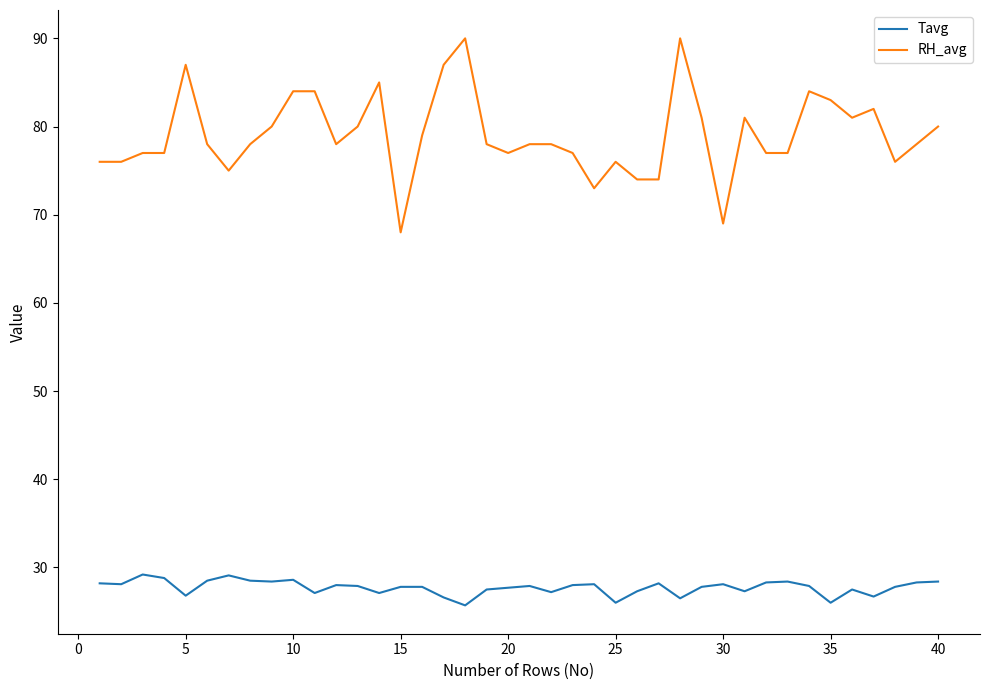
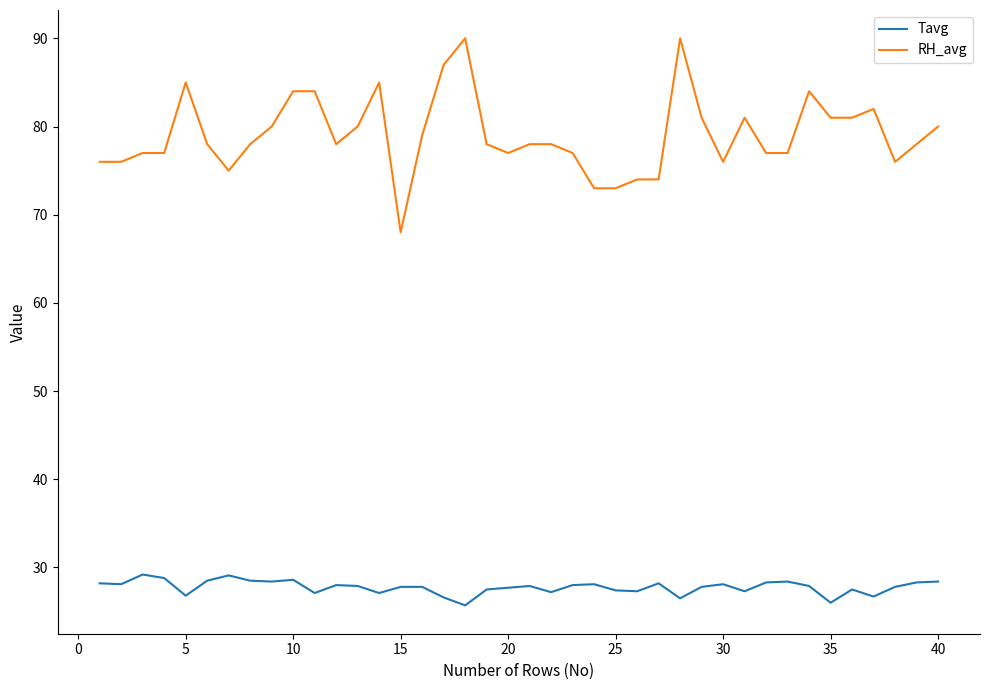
RH_avg, 5: 87 -> 85
Tavg, 25: 26 -> 27
RH_avg, 25: 76 -> 73
RH_avg, 30: 69 -> 76
RH_avg, 35: 83 -> 81
